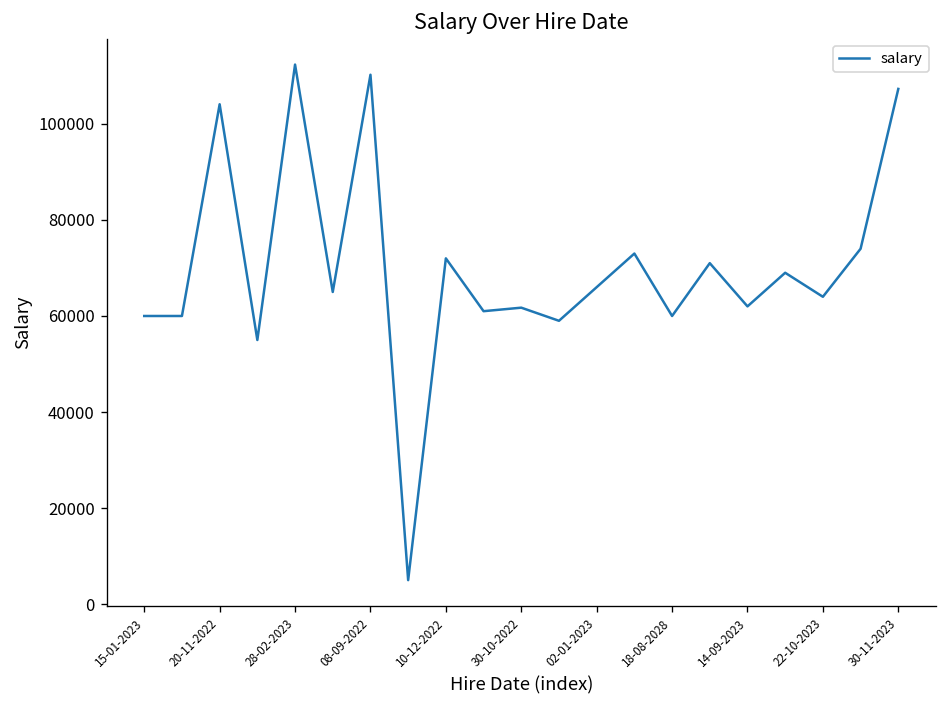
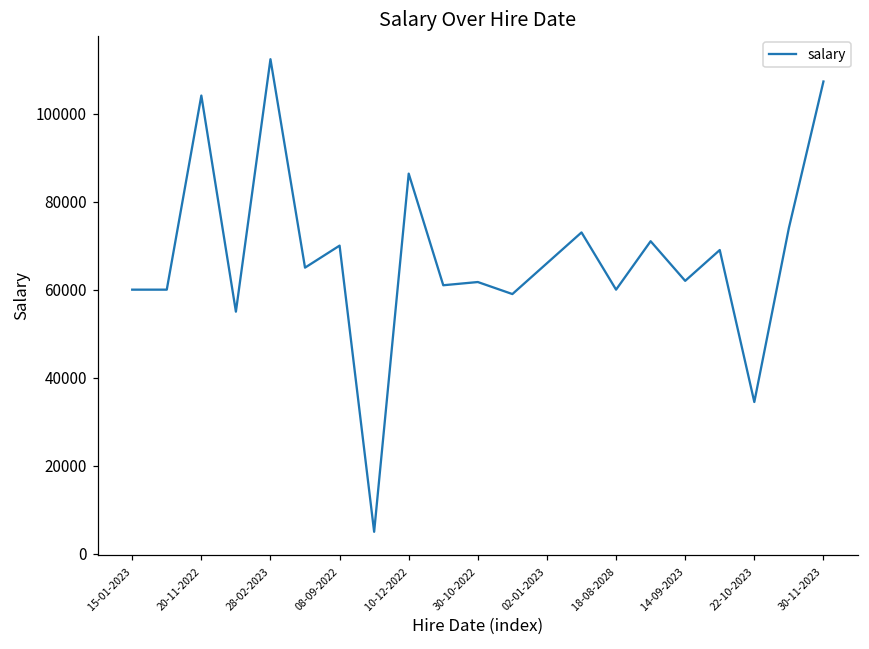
08-09-2022: 110000 -> 70000
10-12-2022: 72000 -> 86000
22-10-2023: 64000 -> 34000
